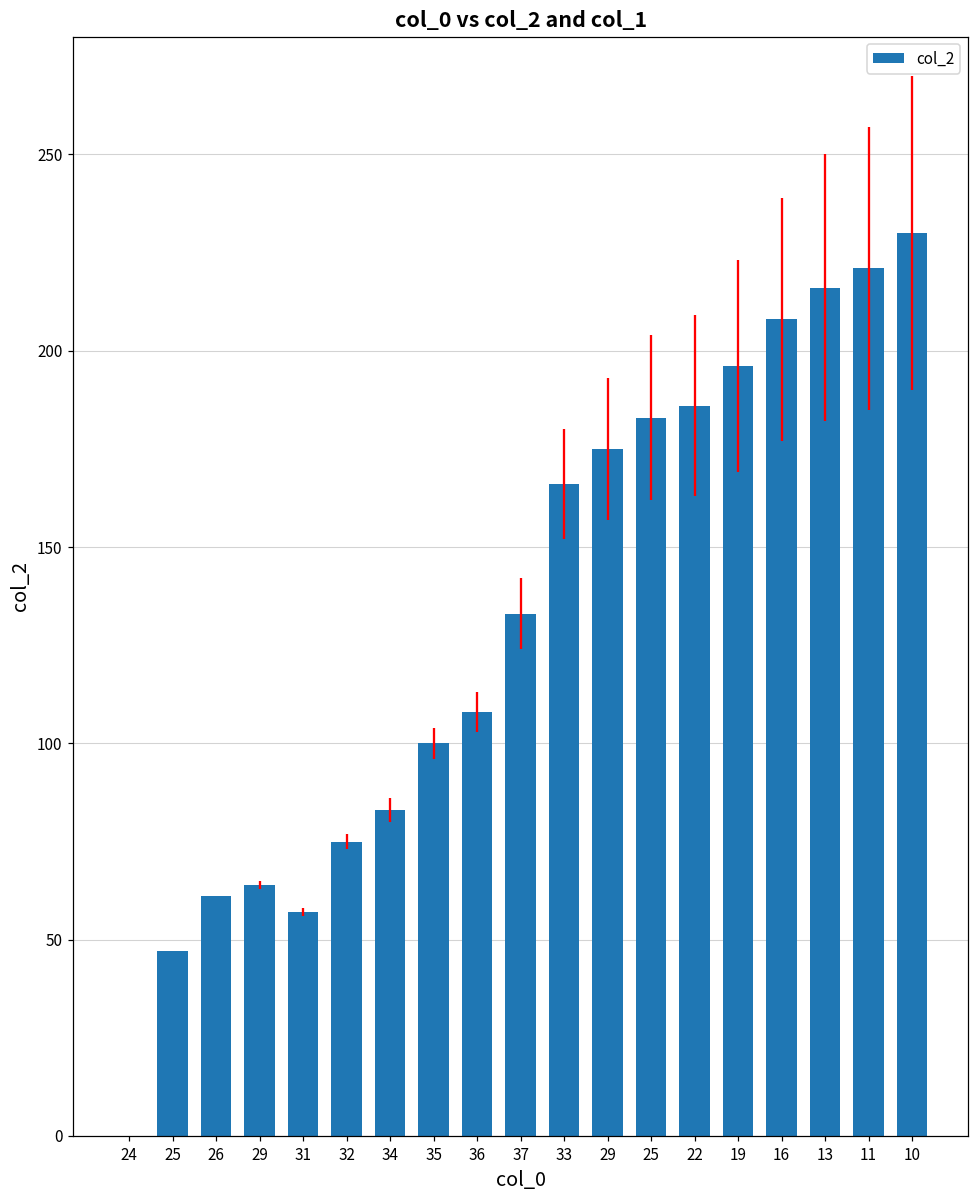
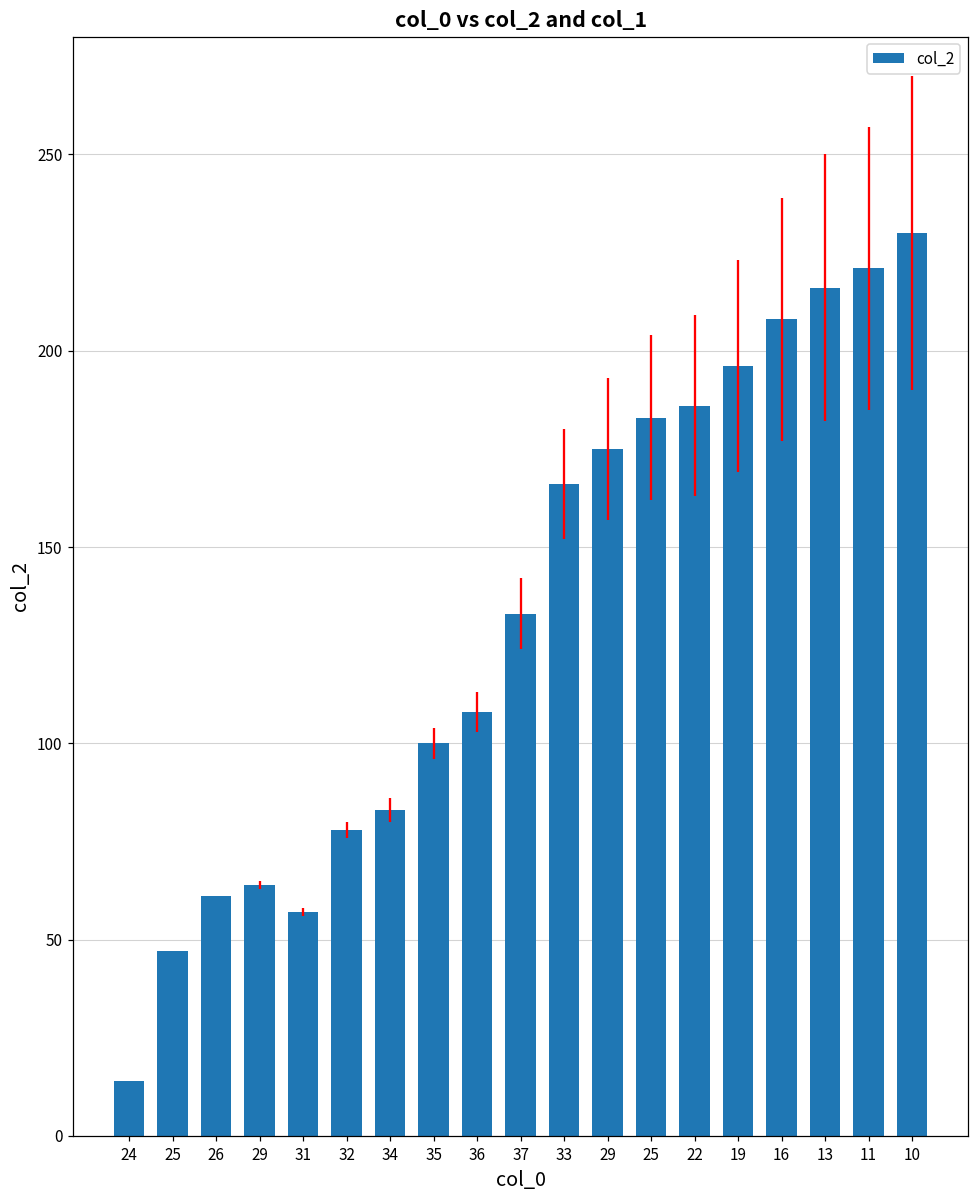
24: 0 -> 14
32: 75 -> 78
